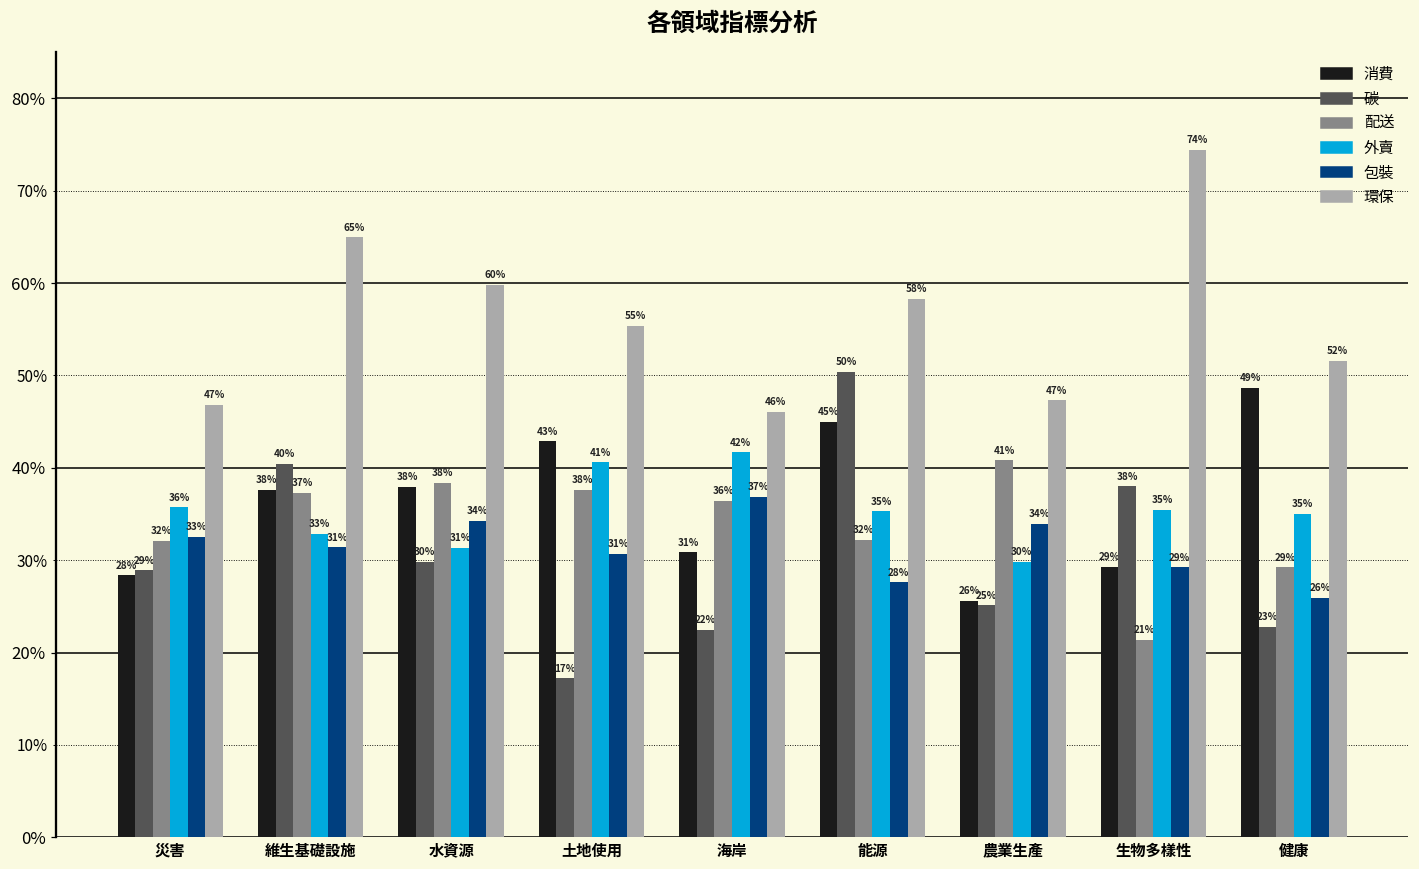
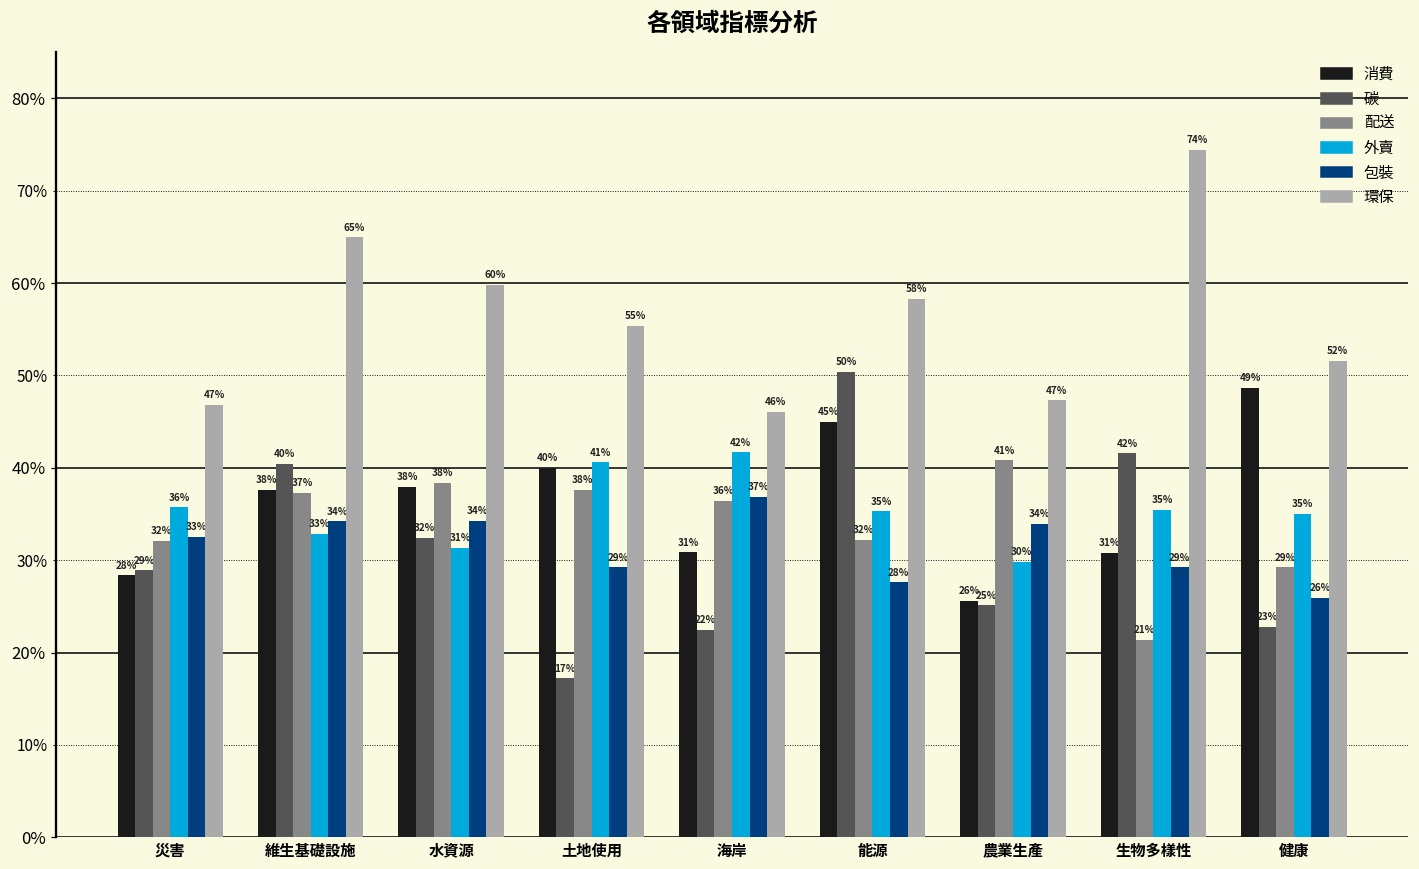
包裝, 維生基礎設施: 31% -> 34%
碳, 水資源: 30% -> 32%
消費, 土地使用: 43% -> 40%
包裝, 土地使用: 31% -> 29%
消費, 生物多樣性: 29% -> 31%
碳, 生物多樣性: 38% -> 42%
